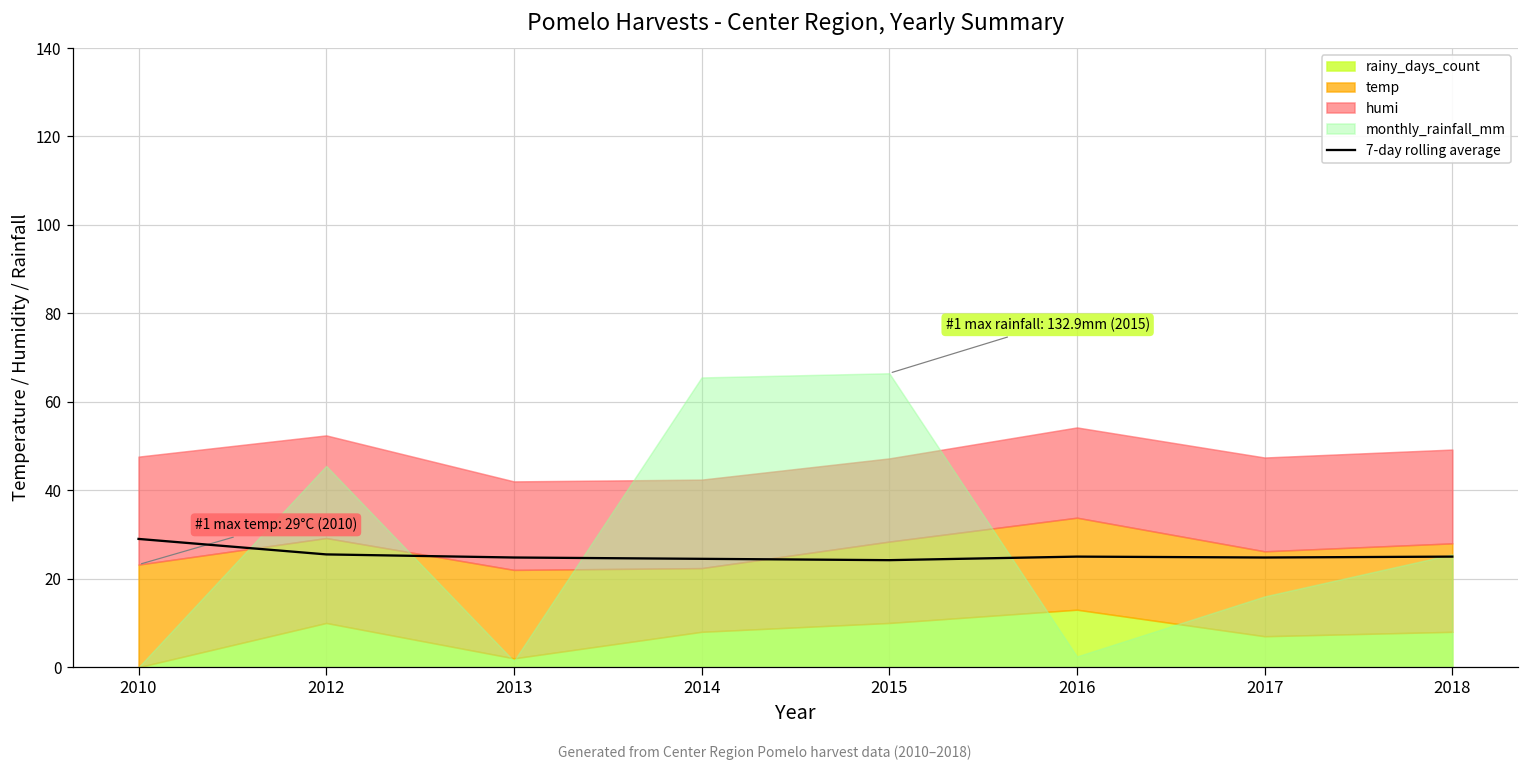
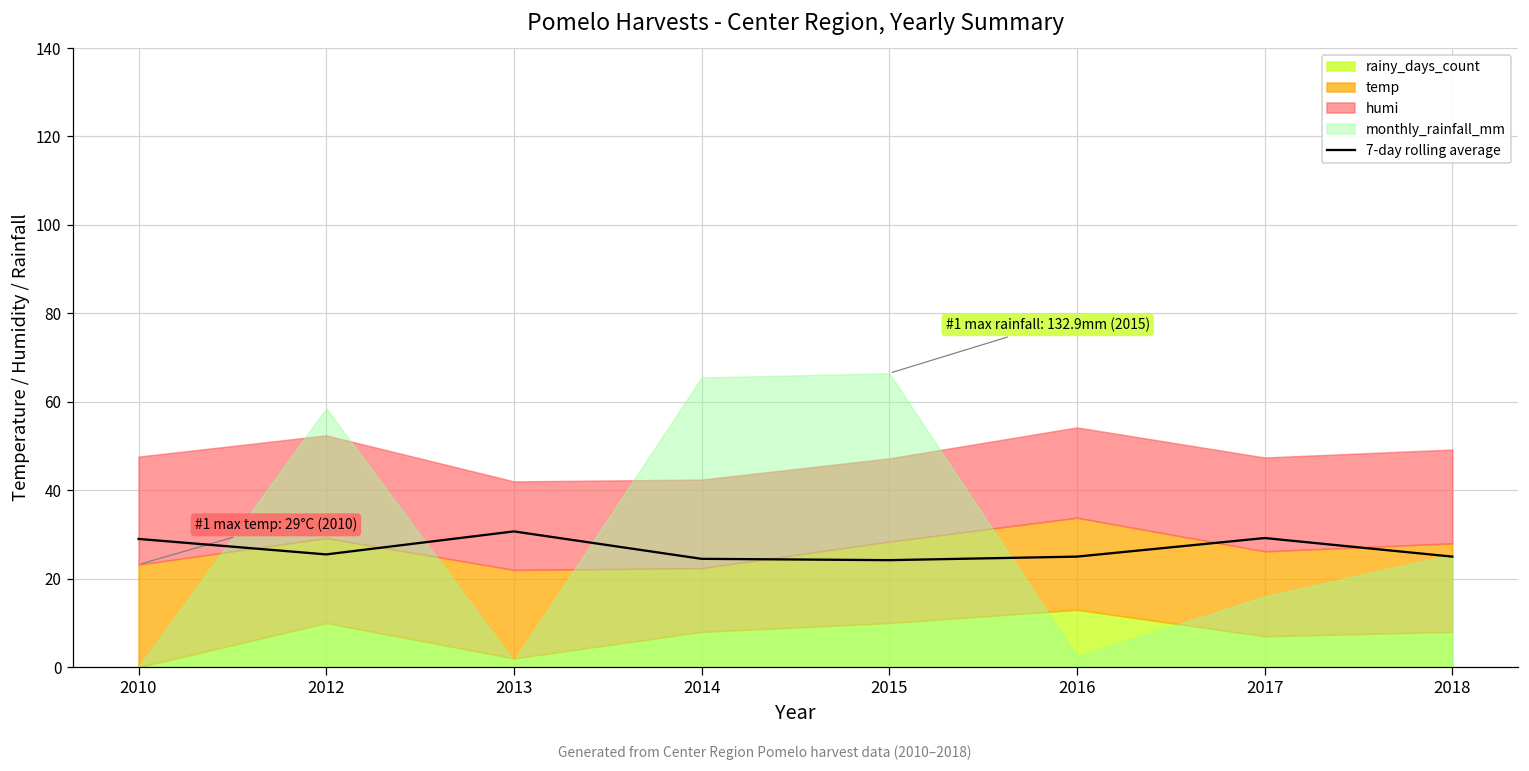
monthly_rainfall_mm, 2012: 46 -> 59
7-day rolling average, 2013: 25 -> 31
7-day rolling average, 2017: 25 -> 29
